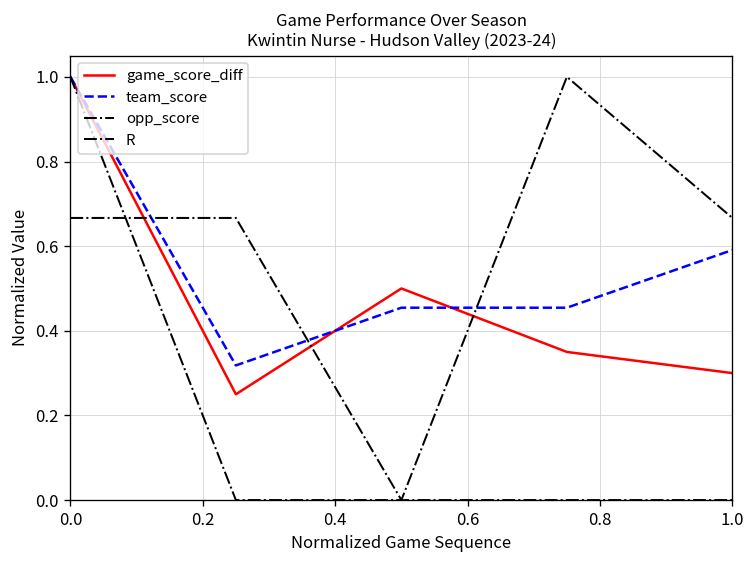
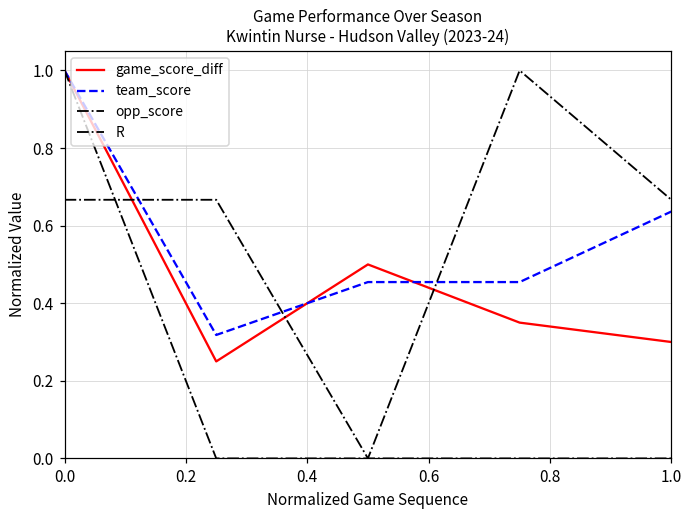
team_score, 1.0: 0.59 -> 0.64
